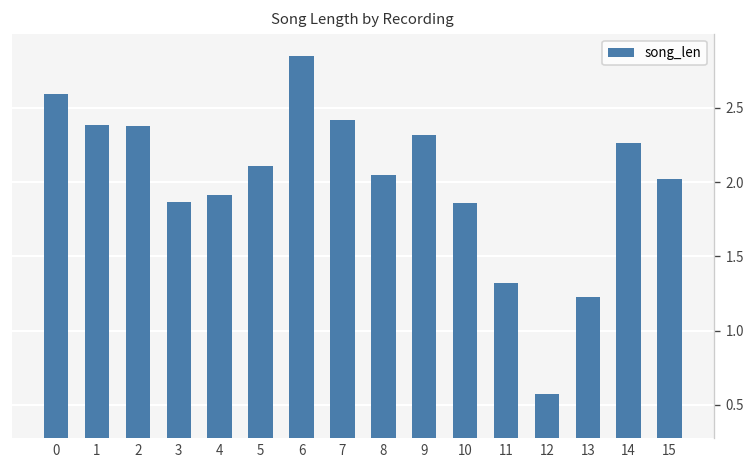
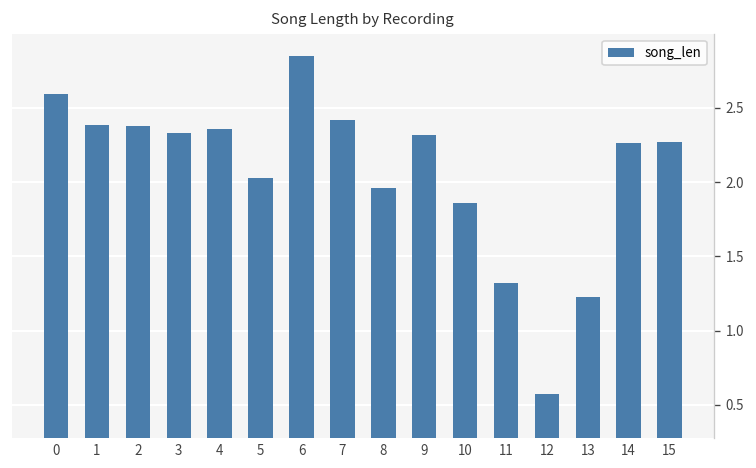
3: 1.87 -> 2.33
4: 1.91 -> 2.36
5: 2.11 -> 2.03
8: 2.05 -> 1.96
15: 2.02 -> 2.27
